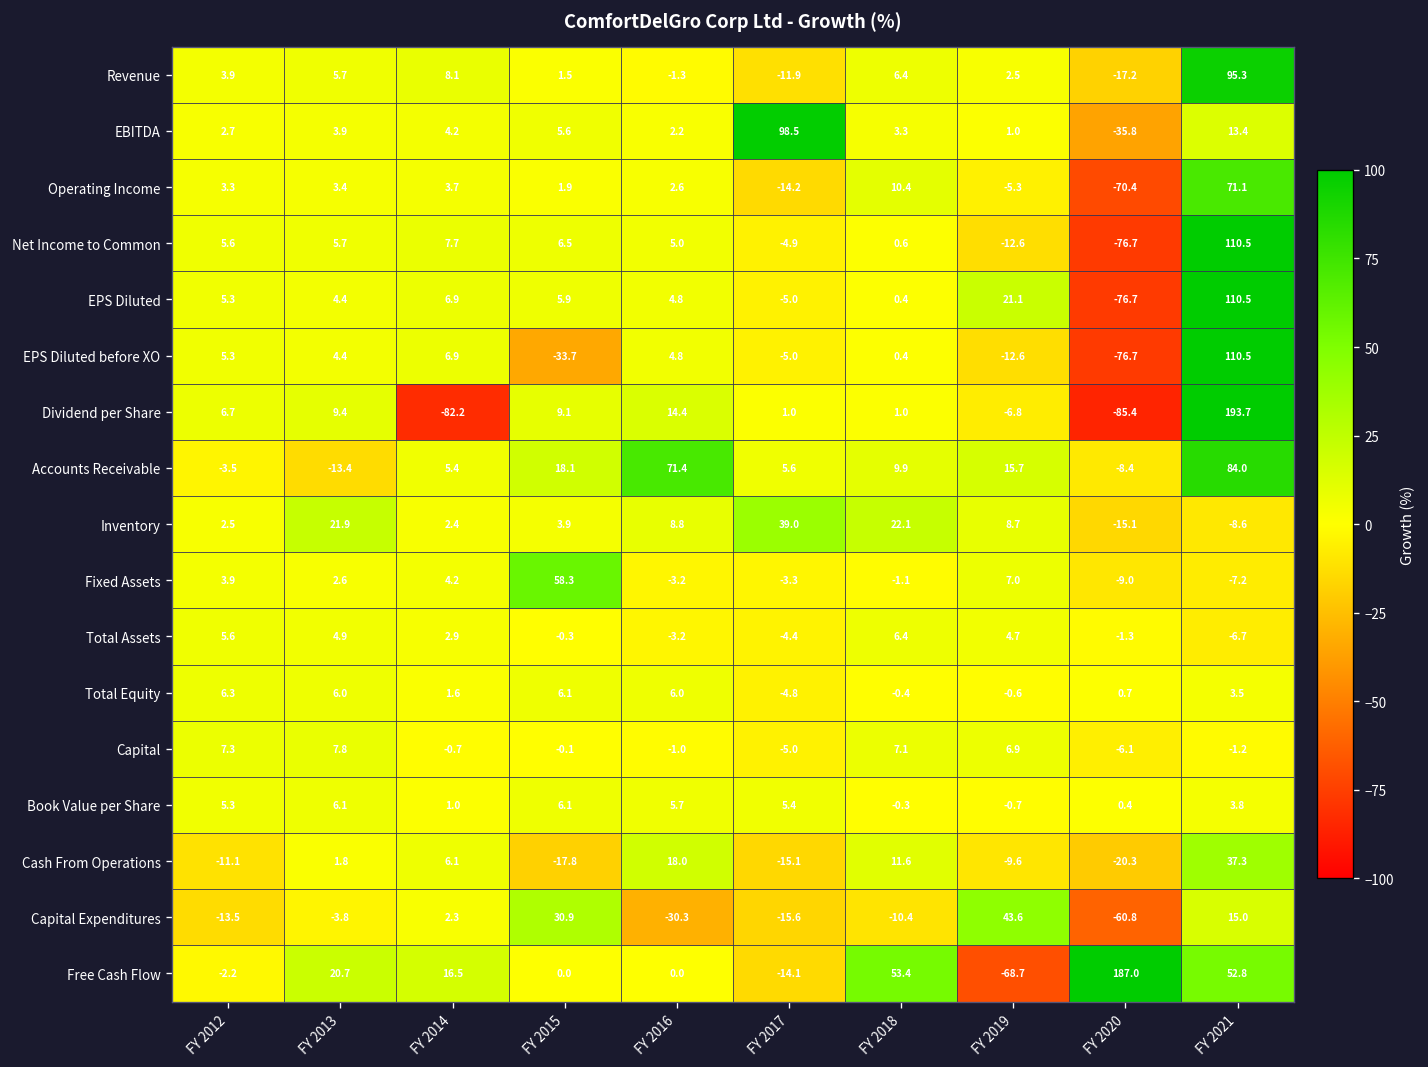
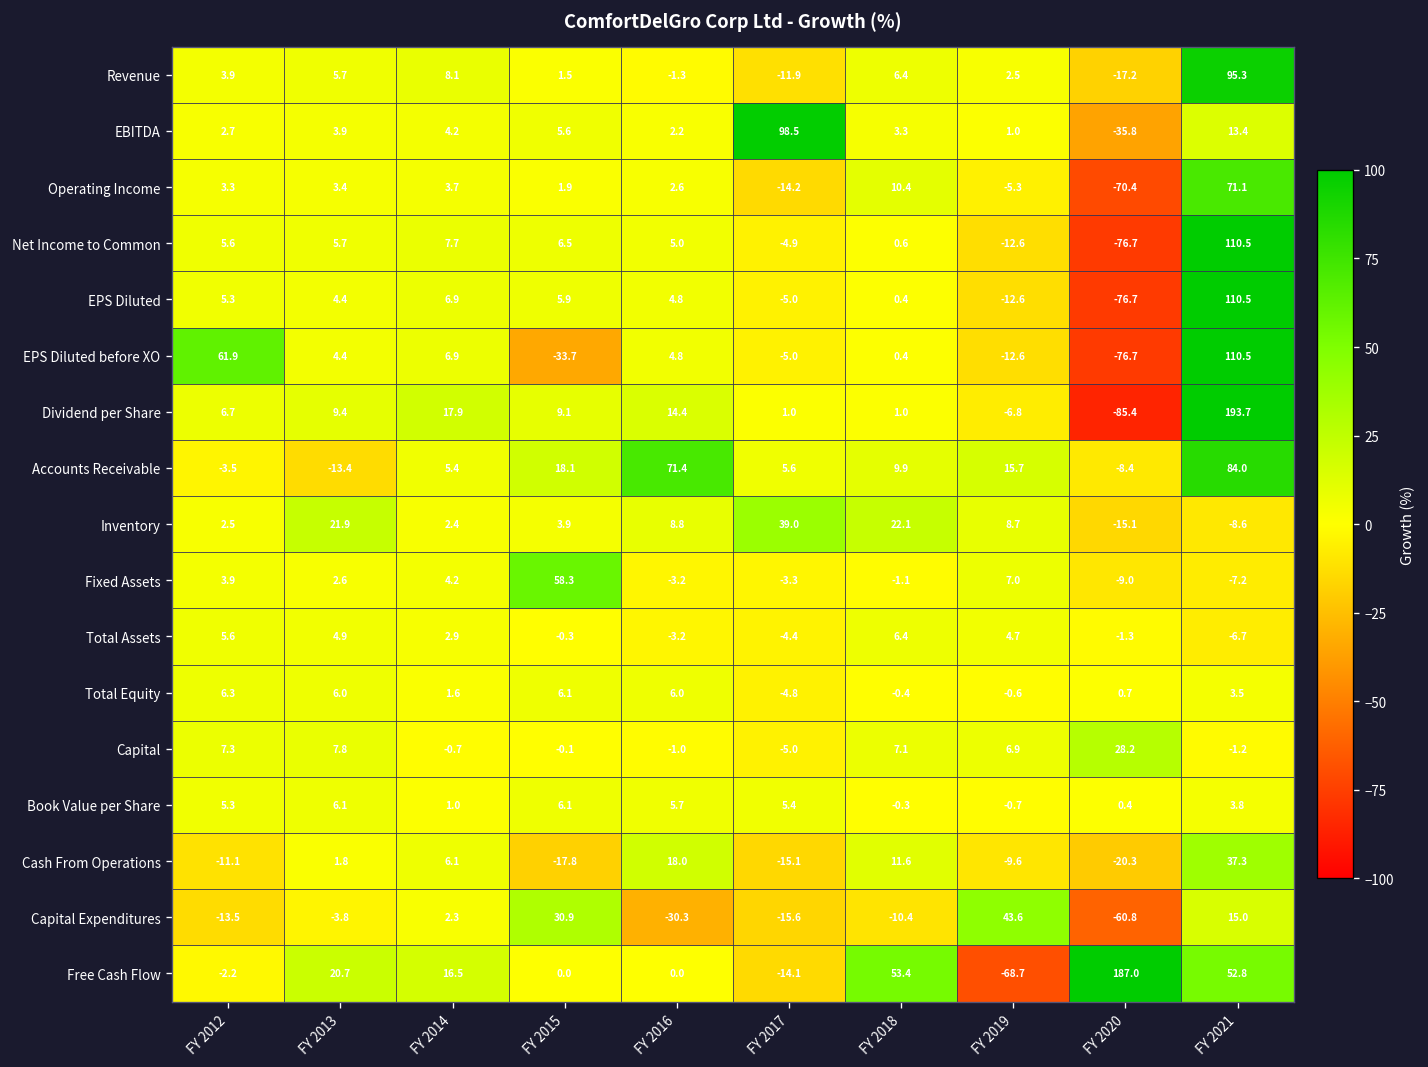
EPS Diluted, FY 2019: 21.1 -> -12.6
EPS Diluted before XO, FY 2012: 5.3 -> 61.9
Dividend per Share, FY 2014: -82.2 -> 17.9
Capital, FY 2020: -6.1 -> 28.2
